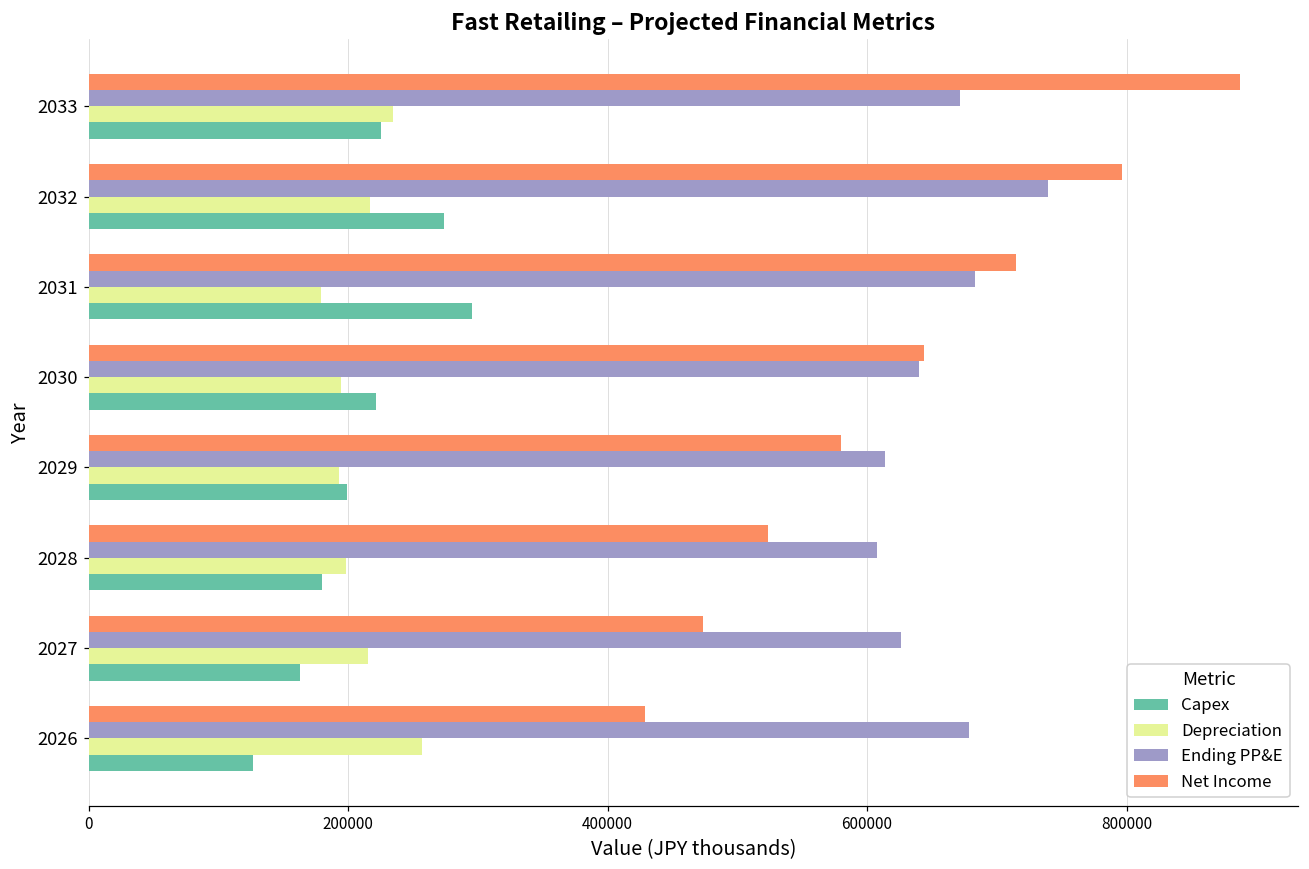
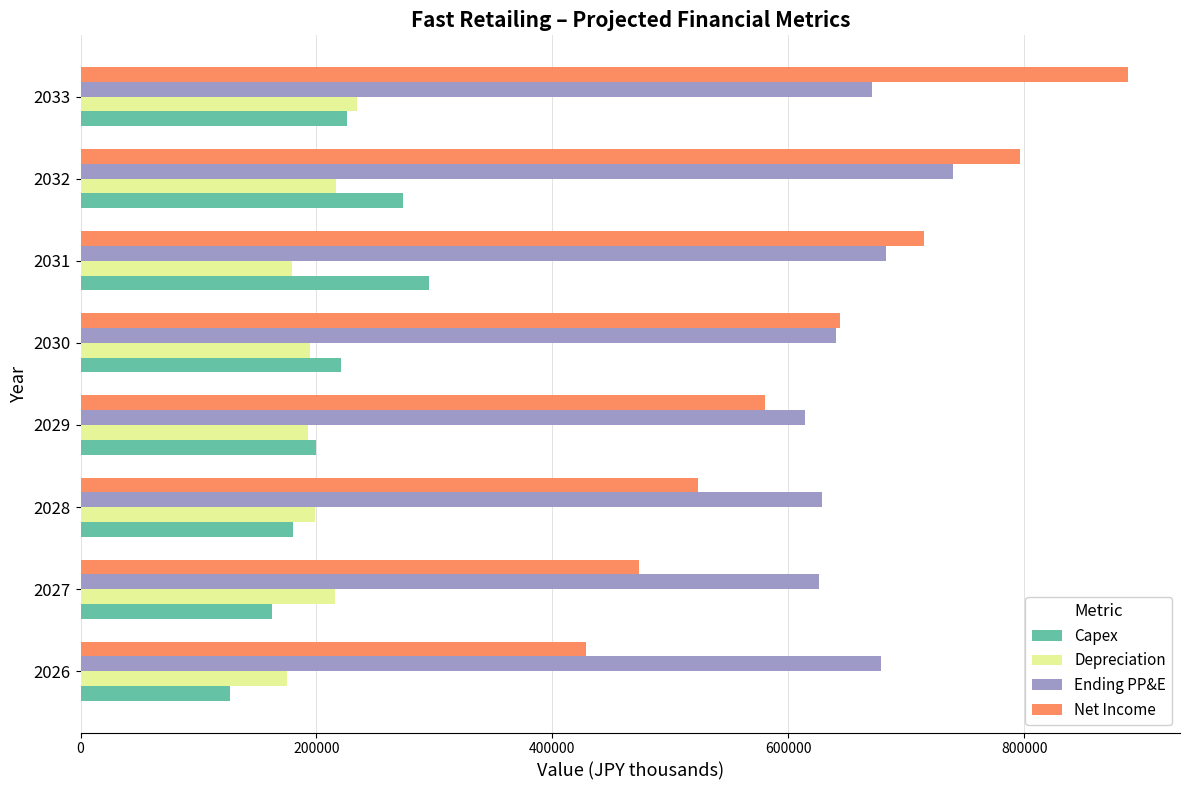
Ending PP&E, 2028: 607000 -> 629000
Depreciation, 2026: 257000 -> 175000
